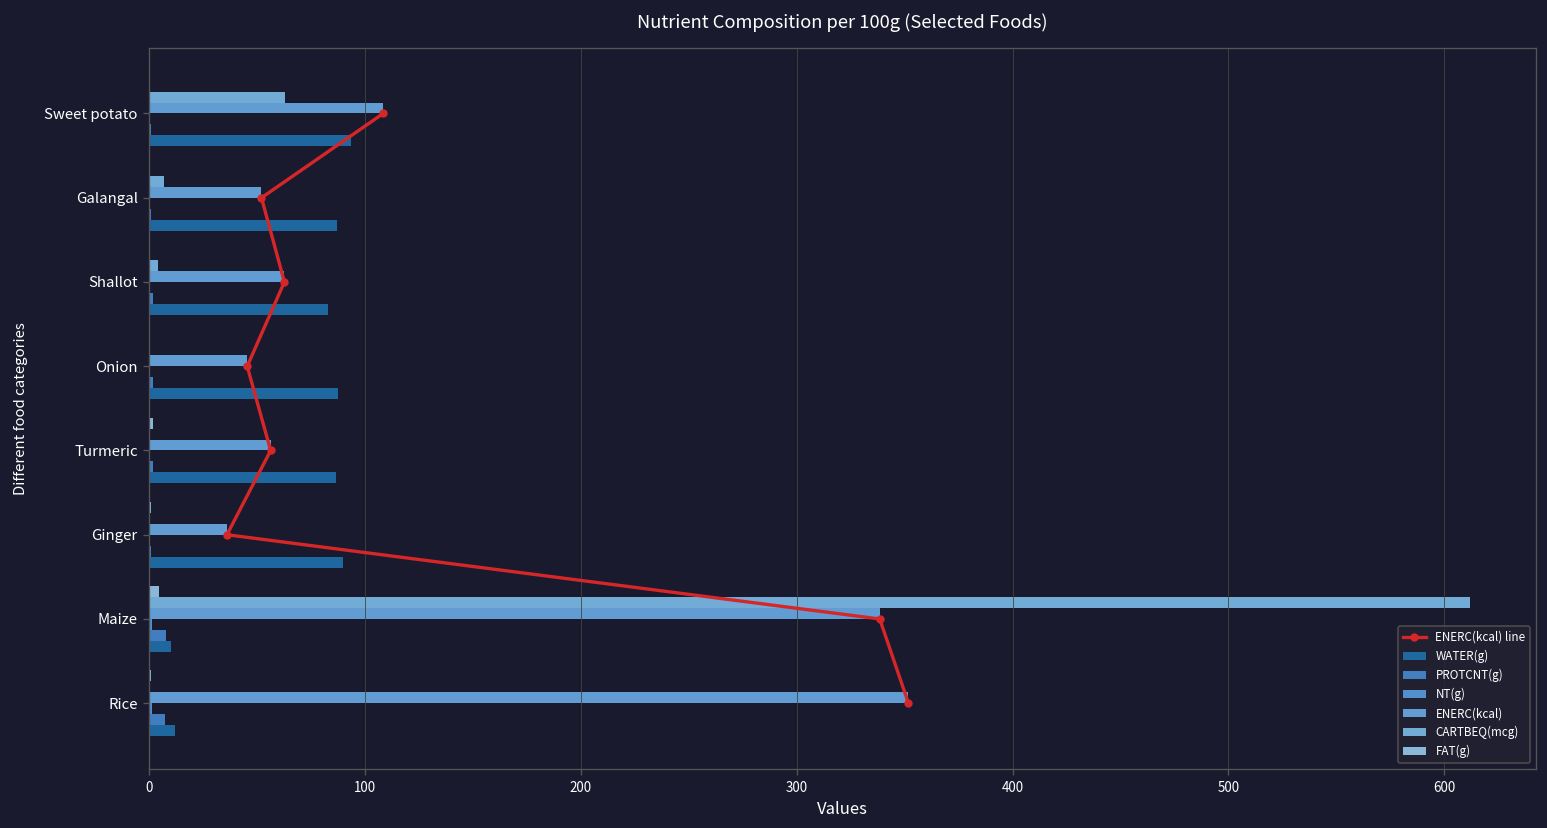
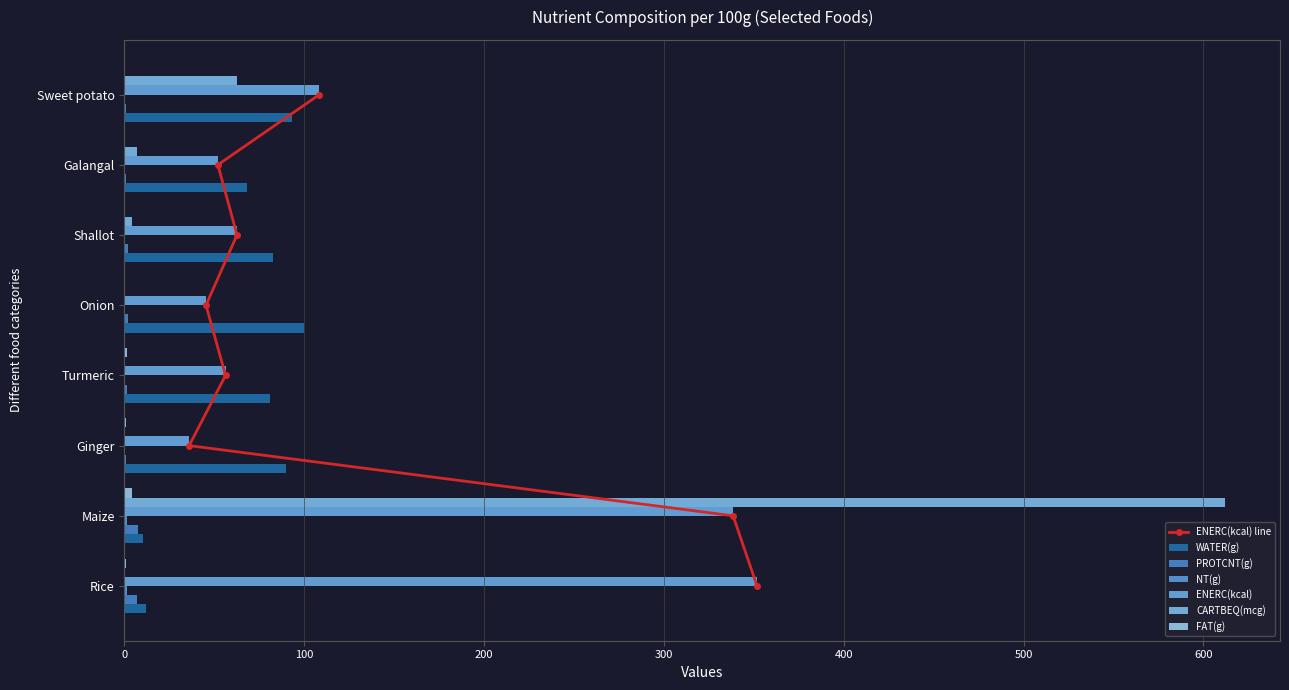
WATER(g), Galangal: 87 -> 68
WATER(g), Onion: 87 -> 100
WATER(g), Turmeric: 86 -> 81
